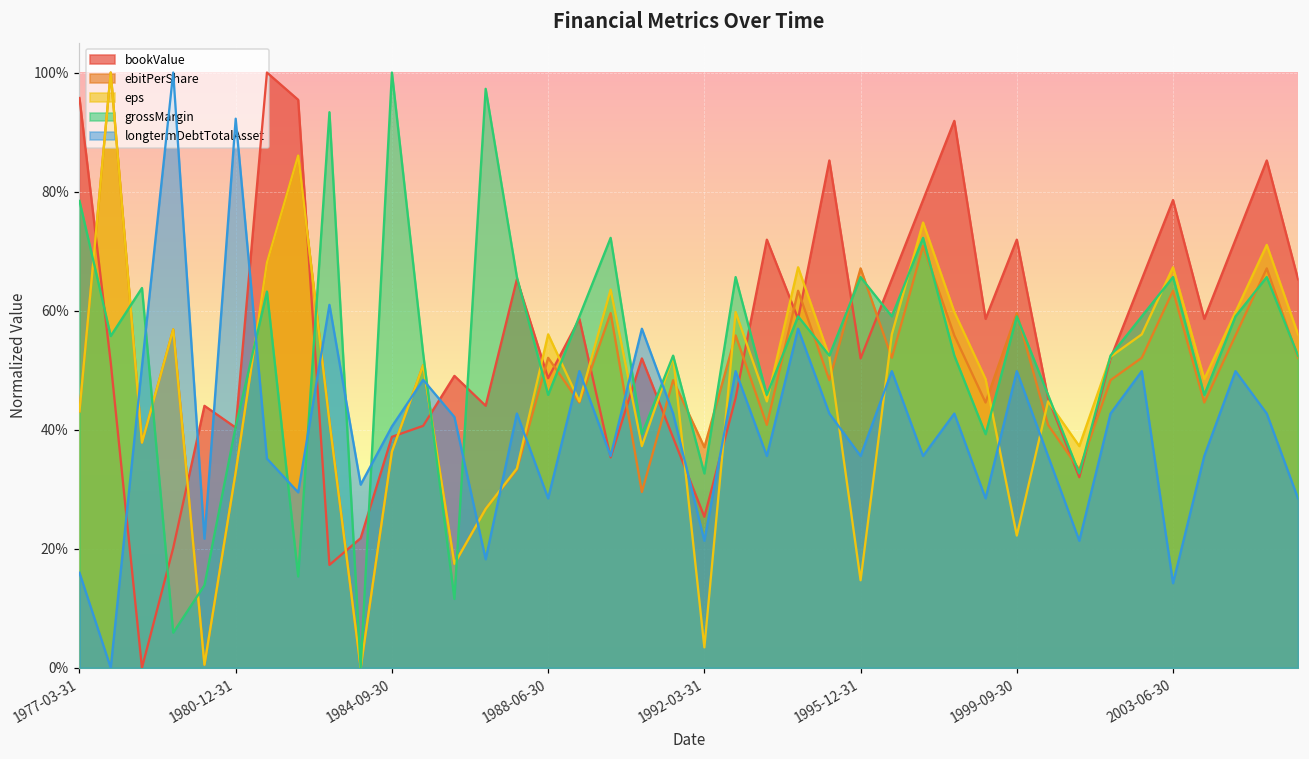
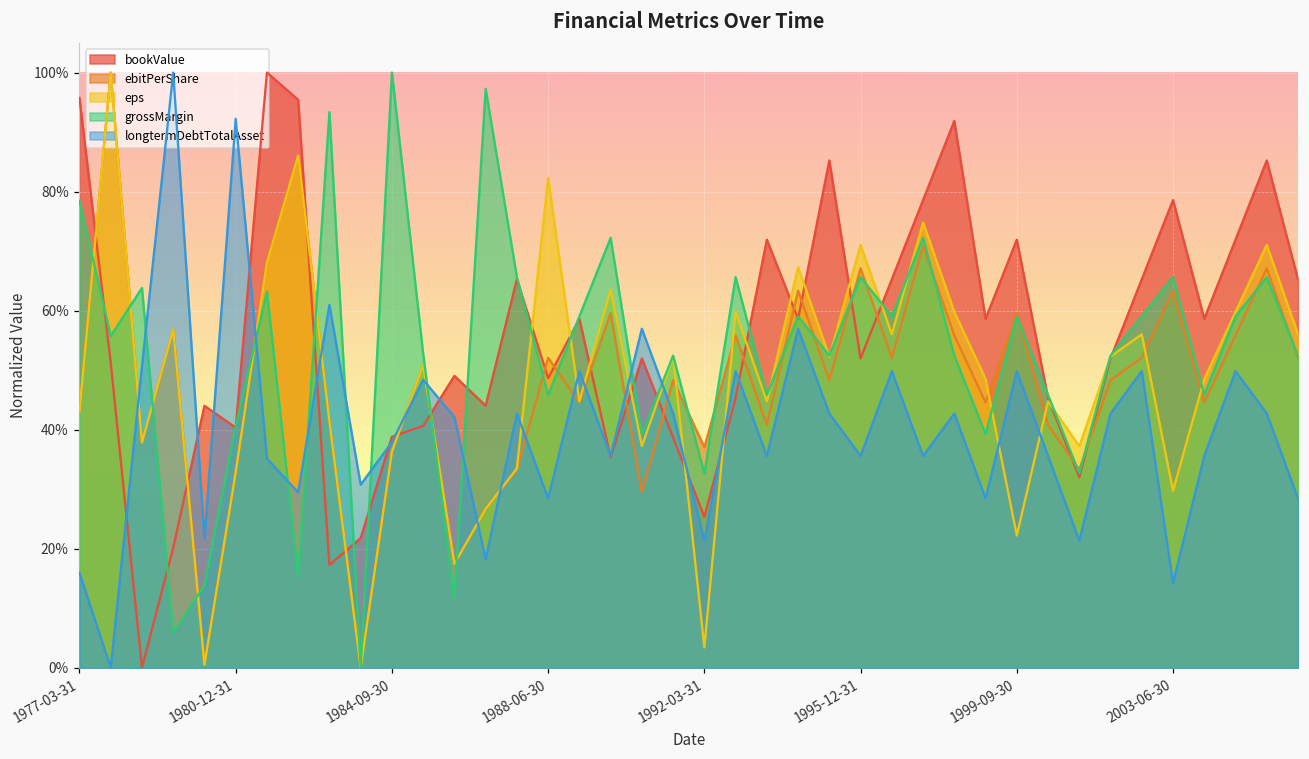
longtermDebtTotalAsset, 1984-09-30: 41% -> 38%
eps, 1988-06-30: 56% -> 82%
eps, 1995-12-31: 15% -> 71%
eps, 2003-06-30: 67% -> 30%
